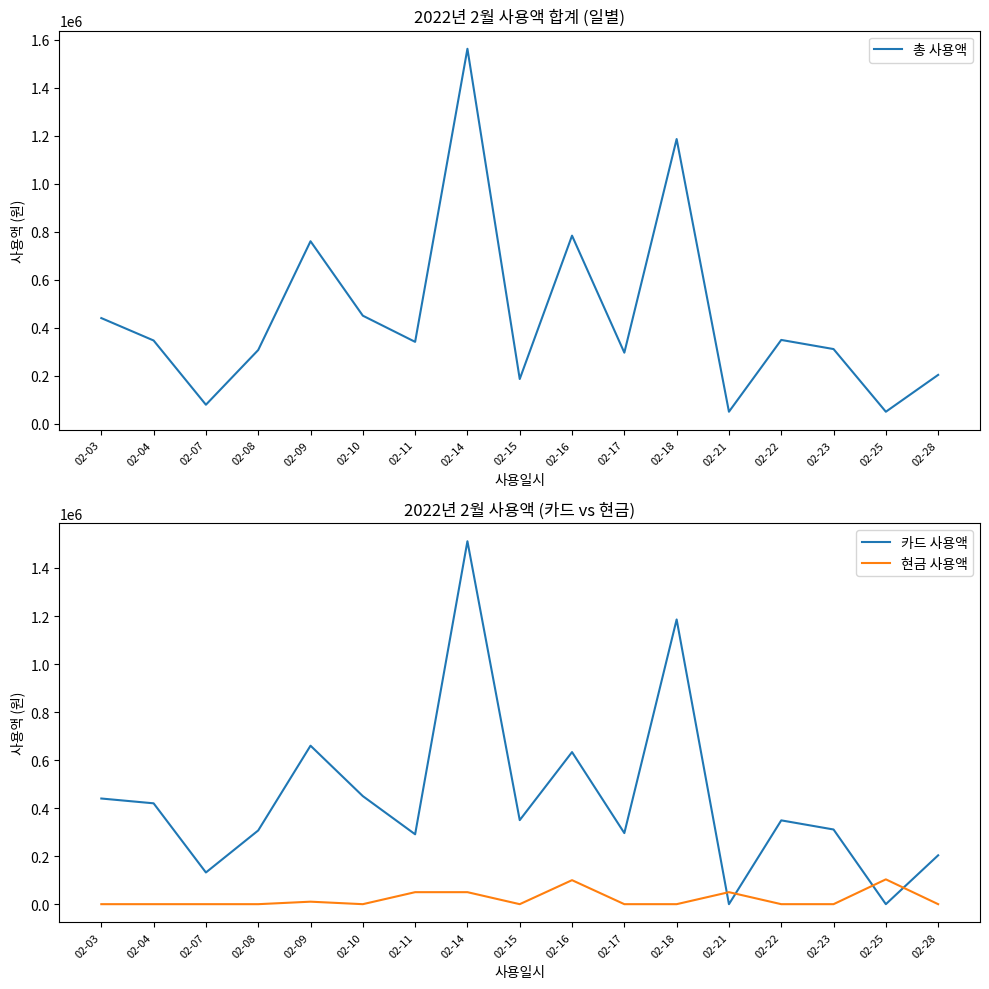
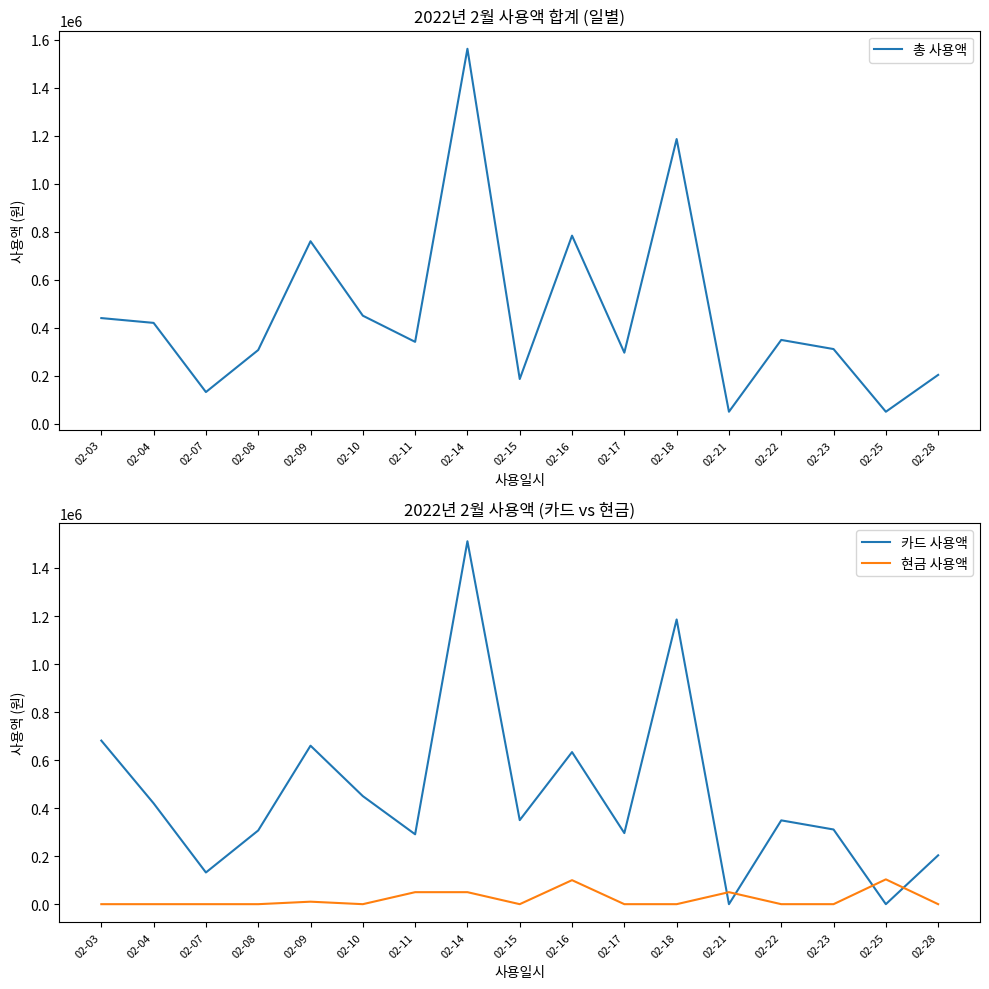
2022년 2월 사용액 합계 (일별), 02-04: 350000 -> 420000
2022년 2월 사용액 합계 (일별), 02-07: 80000 -> 130000
2022년 2월 사용액 (카드 vs 현금), 카드 사용액, 02-03: 440000 -> 680000
